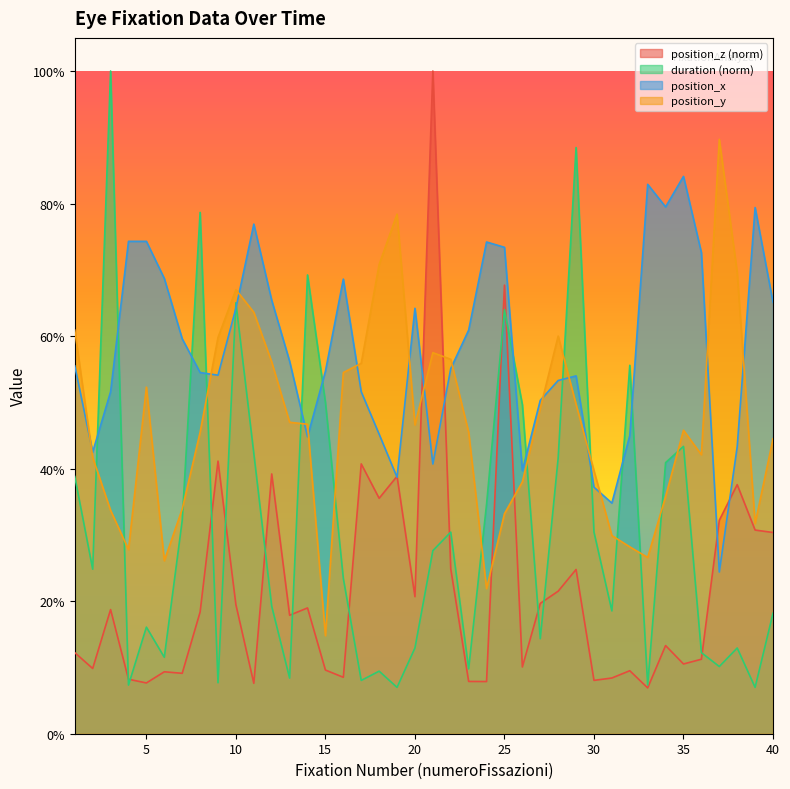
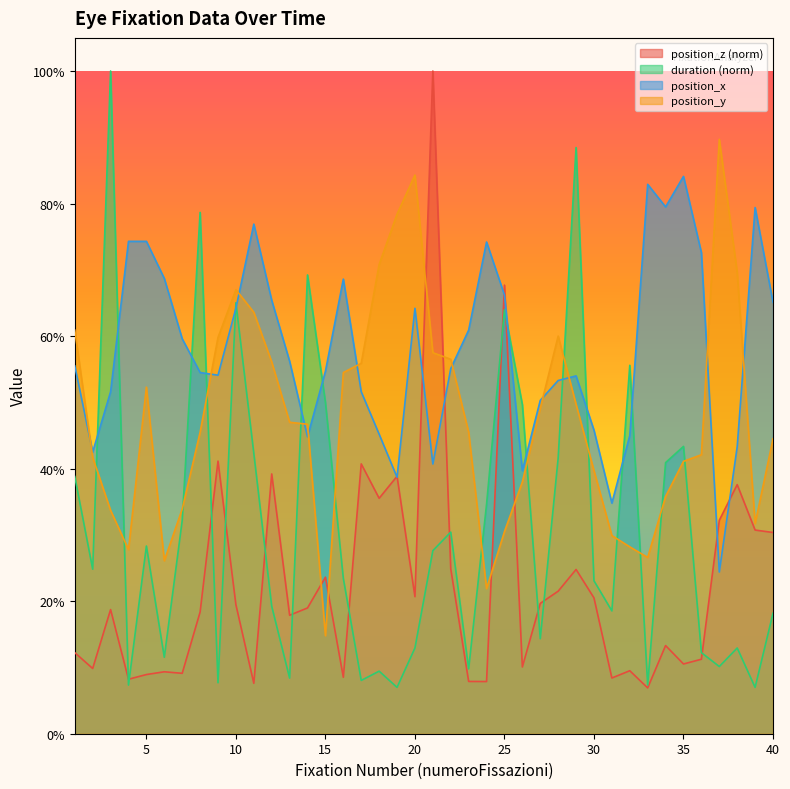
position_z (norm), 5: 8% -> 9%
duration (norm), 5: 16% -> 28%
position_z (norm), 15: 10% -> 24%
position_y, 20: 47% -> 84%
position_x, 25: 73% -> 66%
position_y, 25: 33% -> 31%
position_z (norm), 30: 8% -> 20%
duration (norm), 30: 30% -> 23%
position_x, 30: 37% -> 46%
position_y, 35: 46% -> 41%
